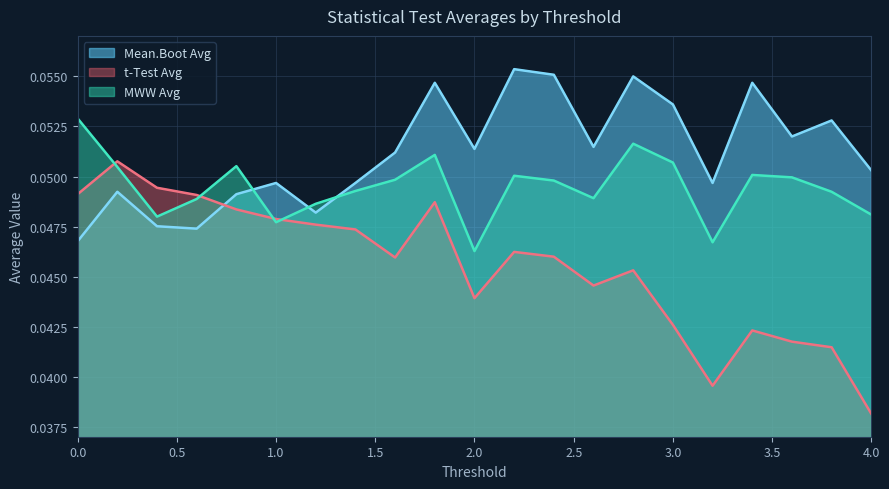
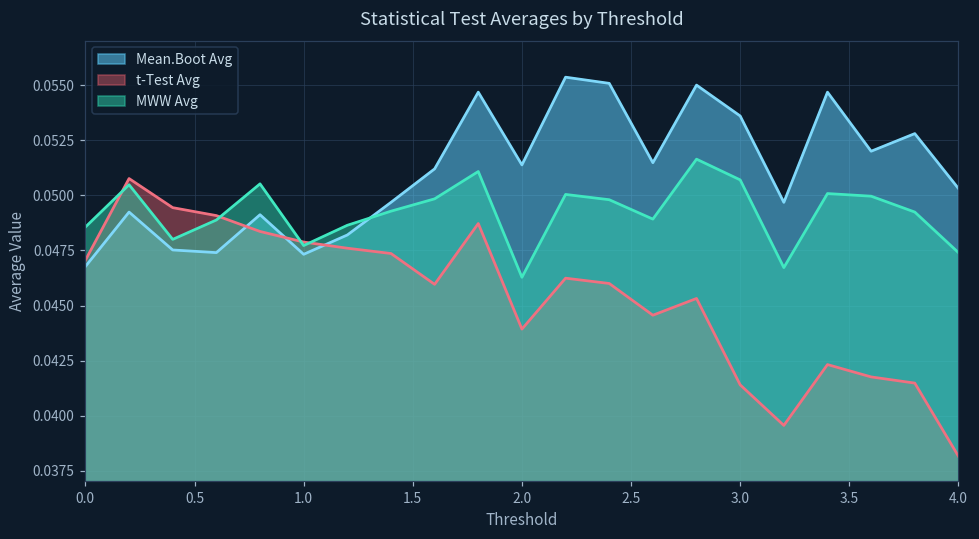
t-Test Avg, 0.0: 0.0491 -> 0.0471
MWW Avg, 0.0: 0.0529 -> 0.0486
Mean.Boot Avg, 1.0: 0.0497 -> 0.0473
t-Test Avg, 3.0: 0.0426 -> 0.0414
MWW Avg, 4.0: 0.0481 -> 0.0474
